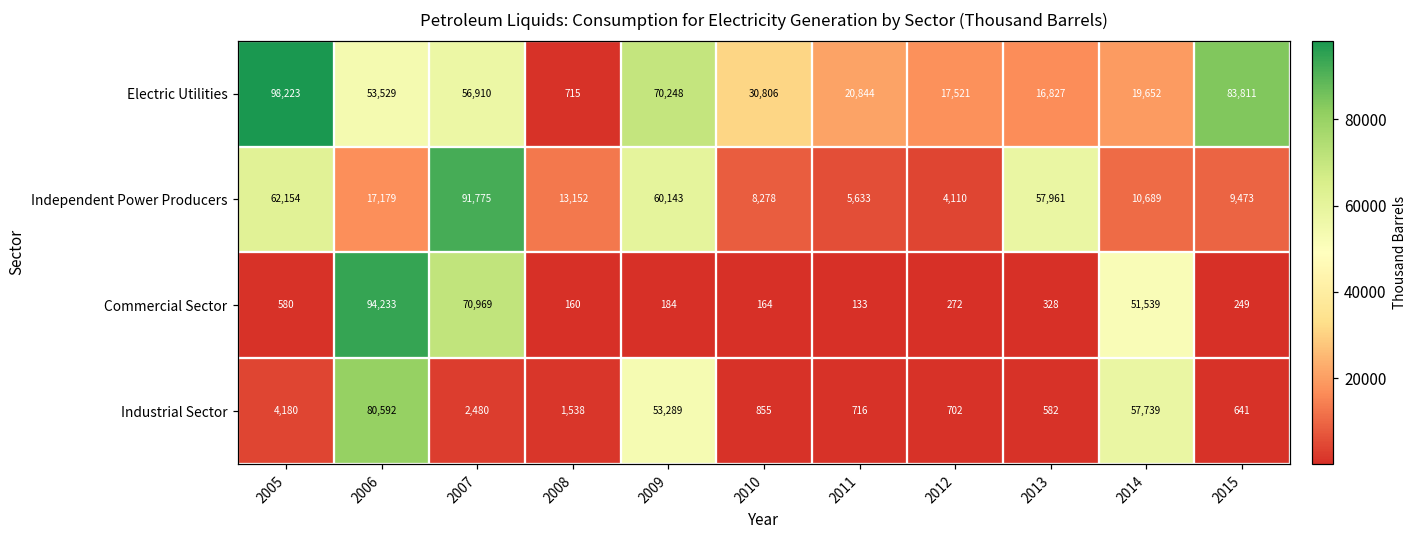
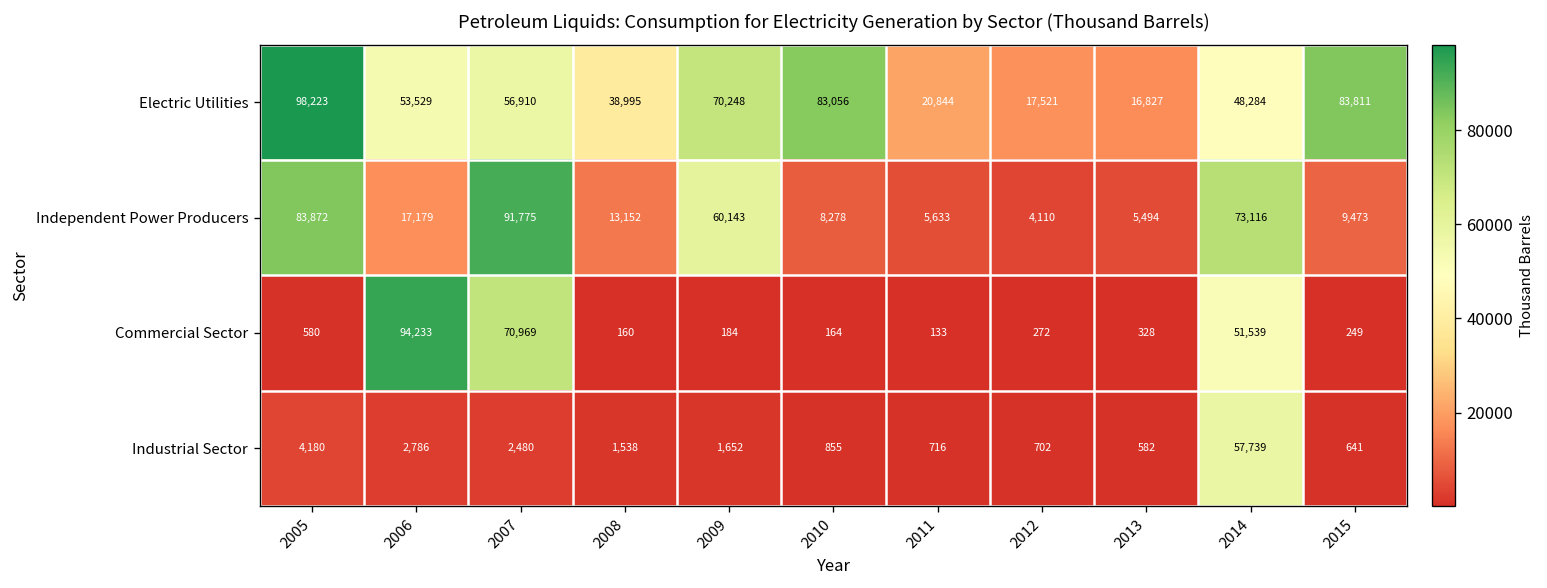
Electric Utilities, 2008: 715 -> 38,995
Electric Utilities, 2010: 30,806 -> 83,056
Electric Utilities, 2014: 19,652 -> 48,284
Independent Power Producers, 2005: 62,154 -> 83,872
Independent Power Producers, 2013: 57,961 -> 5,494
Independent Power Producers, 2014: 10,689 -> 73,116
Industrial Sector, 2006: 80,592 -> 2,786
Industrial Sector, 2009: 53,289 -> 1,652
